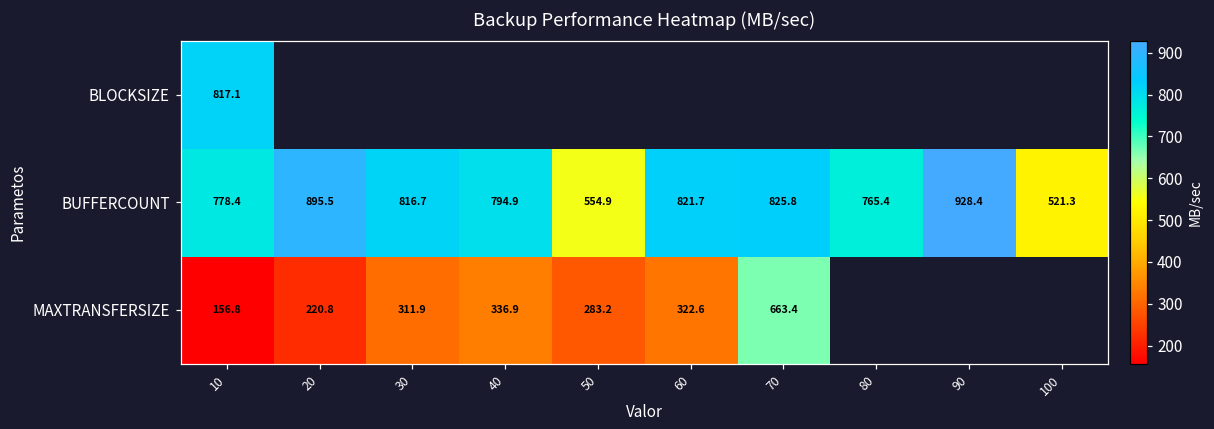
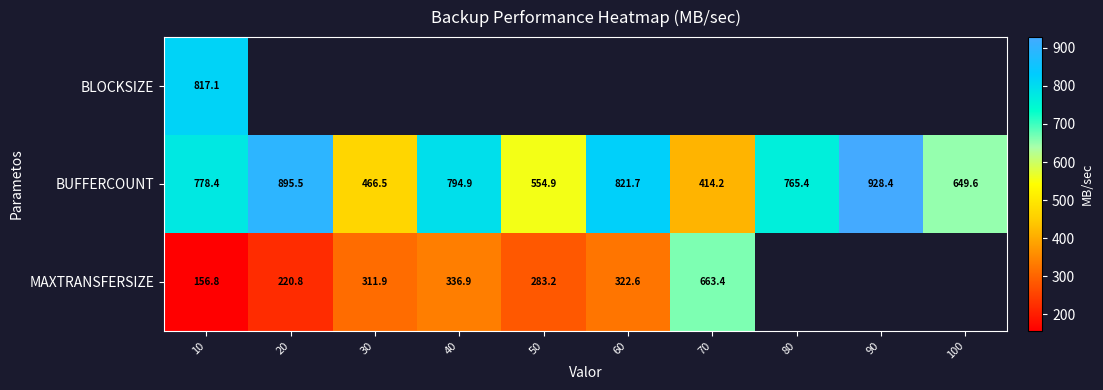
BUFFERCOUNT, 30: 816.7 -> 466.5
BUFFERCOUNT, 70: 825.8 -> 414.2
BUFFERCOUNT, 100: 521.3 -> 649.6
